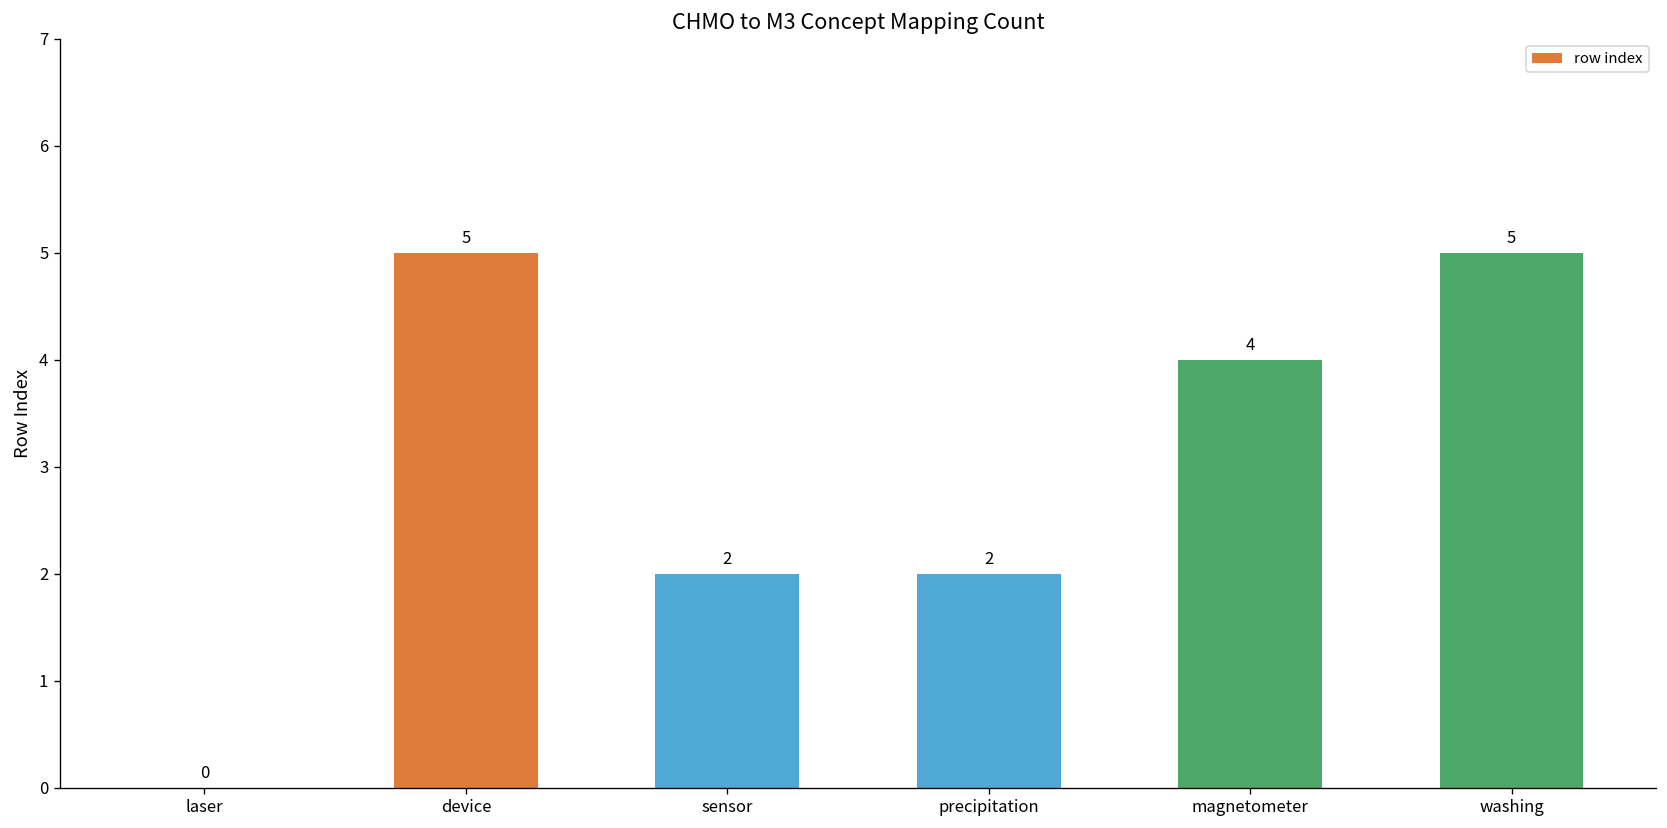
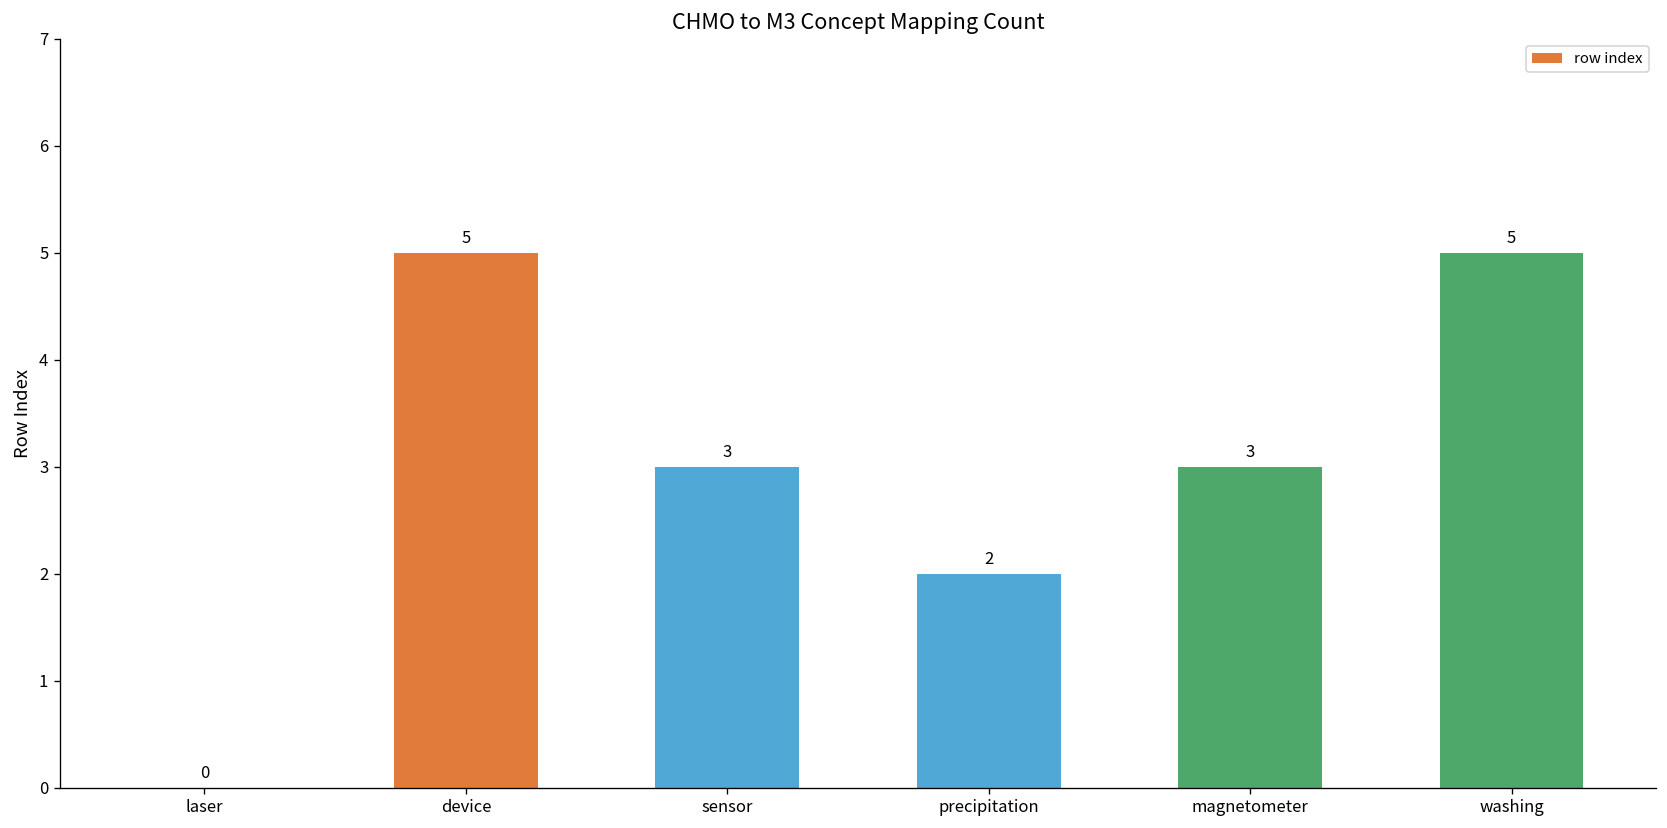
sensor: 2 -> 3
magnetometer: 4 -> 3
